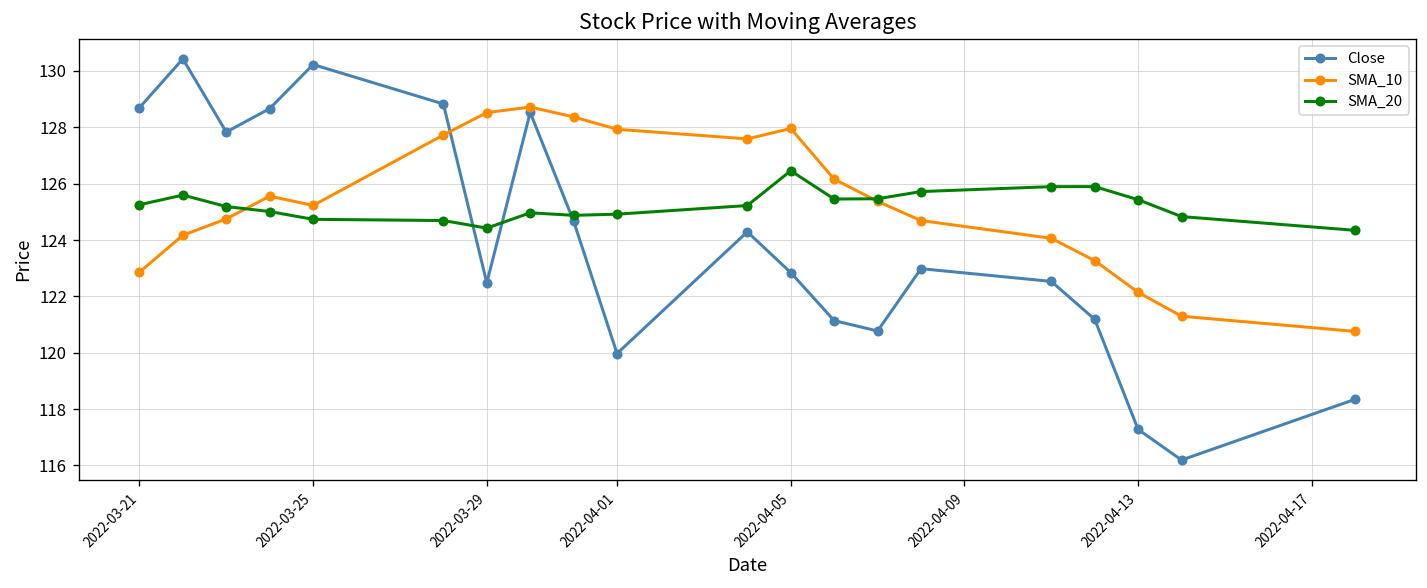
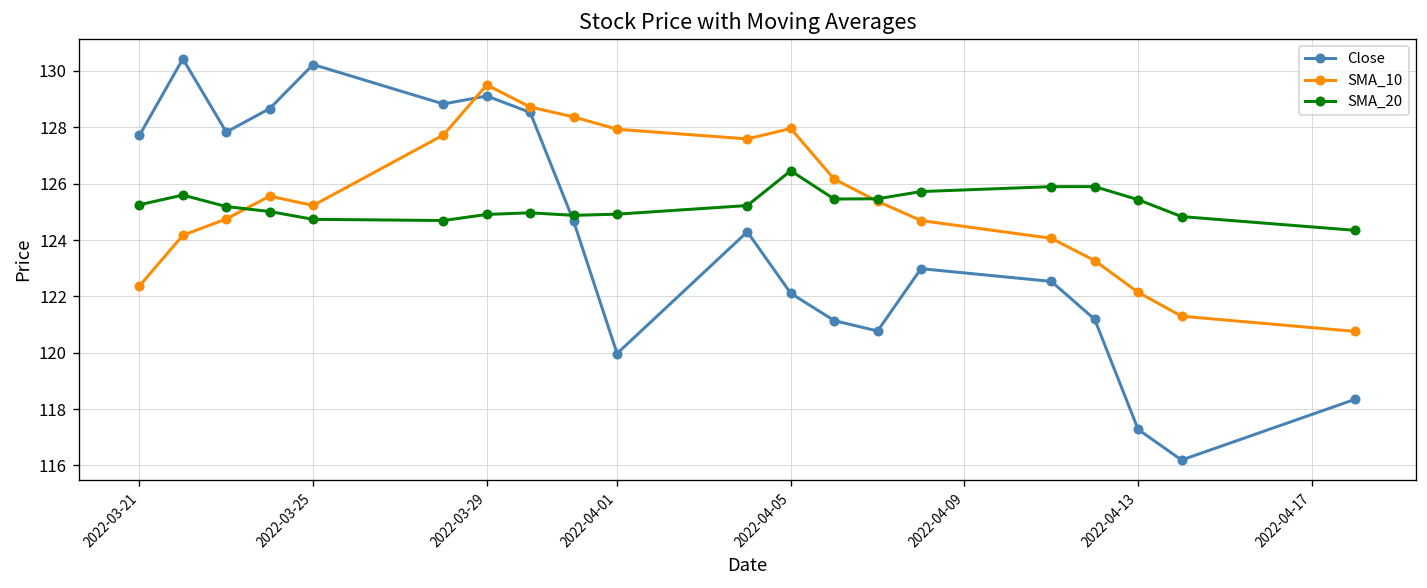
Close, 2022-03-21: 128.7 -> 127.7
SMA_10, 2022-03-21: 122.9 -> 122.4
Close, 2022-03-29: 122.5 -> 129.1
SMA_10, 2022-03-29: 128.5 -> 129.5
SMA_20, 2022-03-29: 124.4 -> 124.9
Close, 2022-04-05: 122.8 -> 122.1
